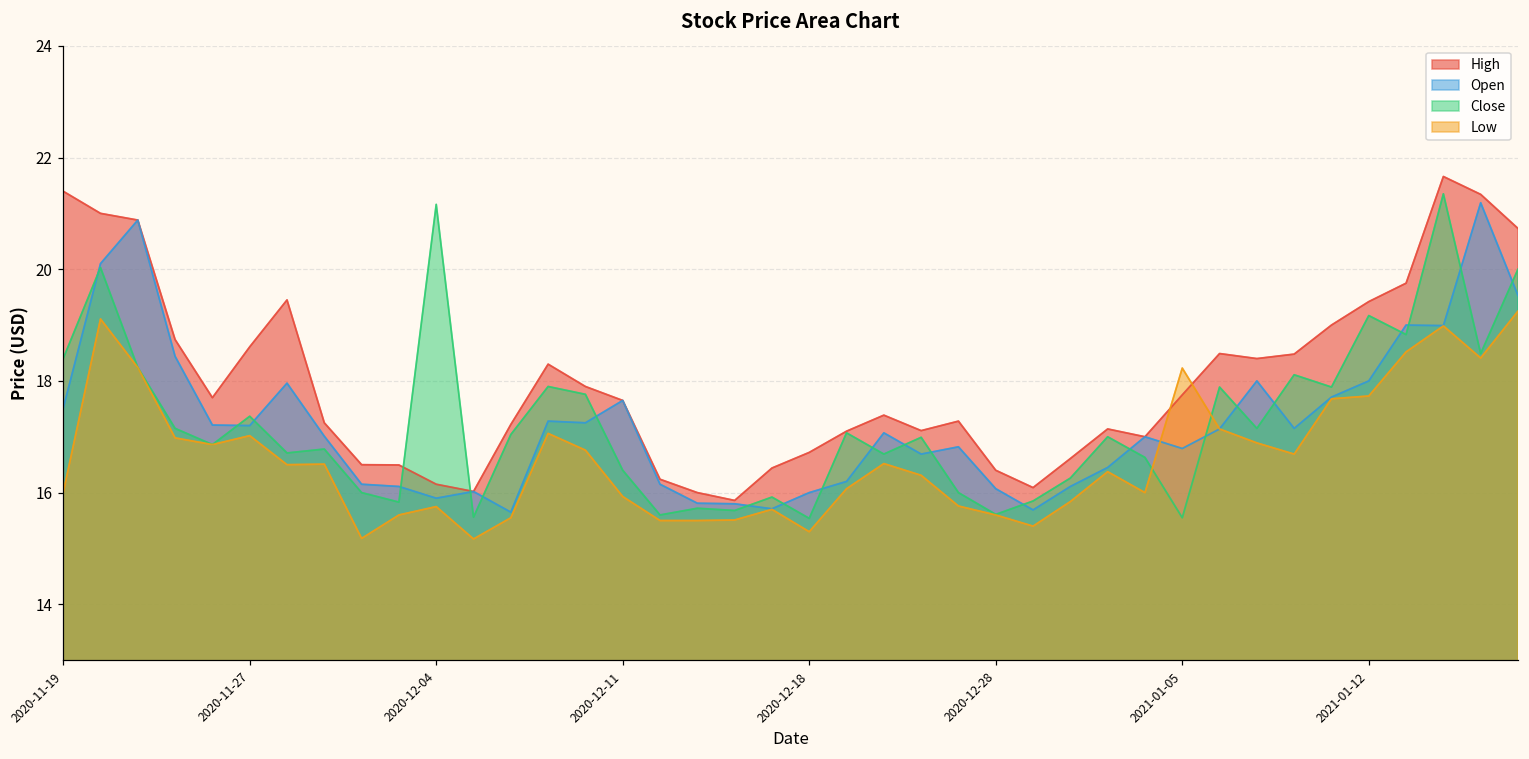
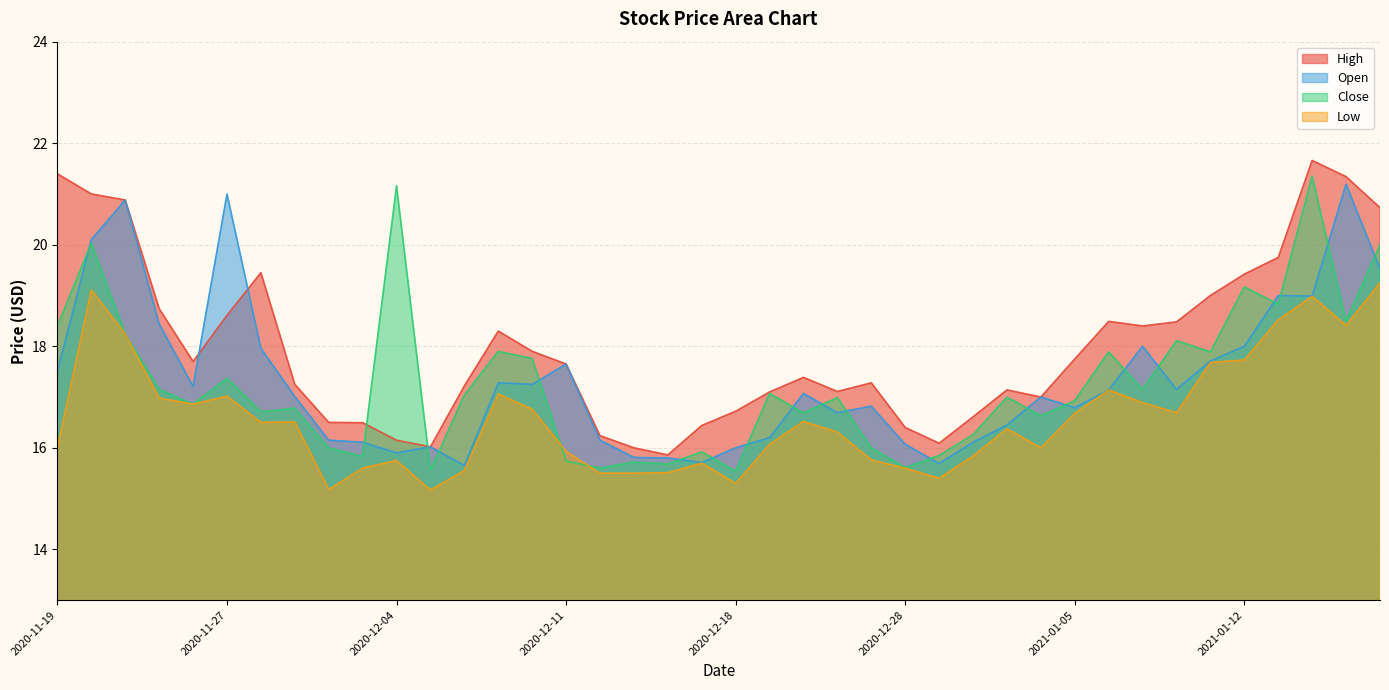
Open, 2020-11-27: 17.2 -> 21.0
Close, 2020-12-11: 16.4 -> 15.7
Close, 2021-01-05: 15.6 -> 16.9
Low, 2021-01-05: 18.2 -> 16.7
